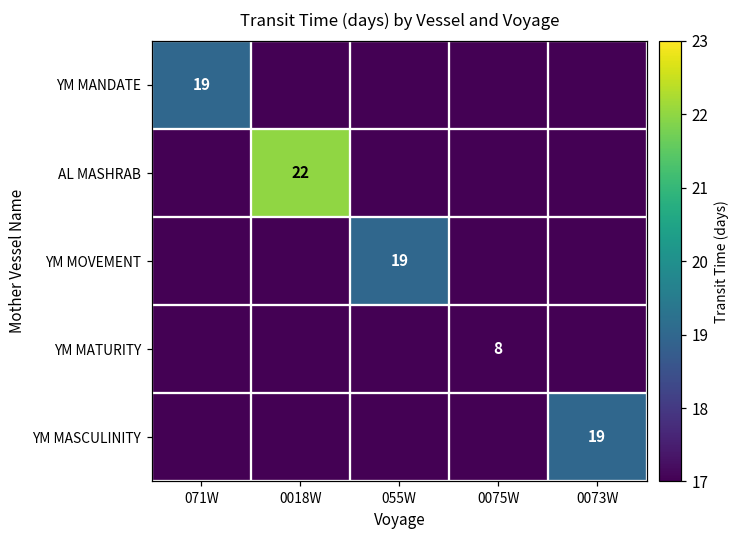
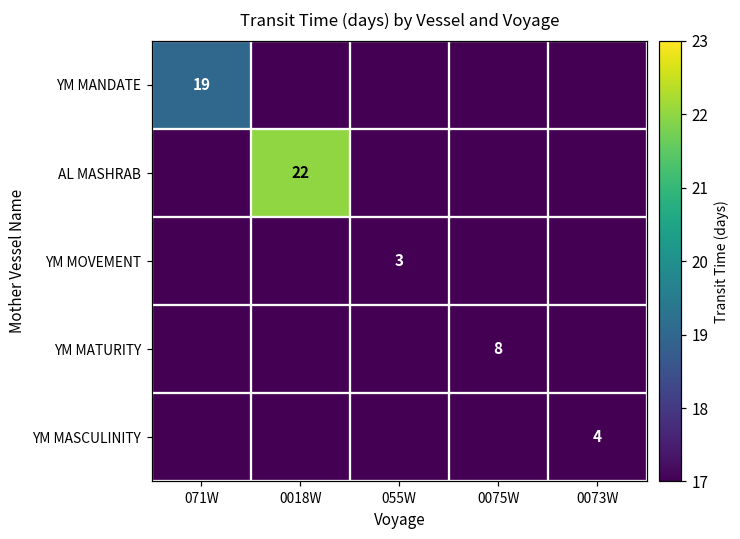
YM MOVEMENT, 055W: 19 -> 3
YM MASCULINITY, 0073W: 19 -> 4
